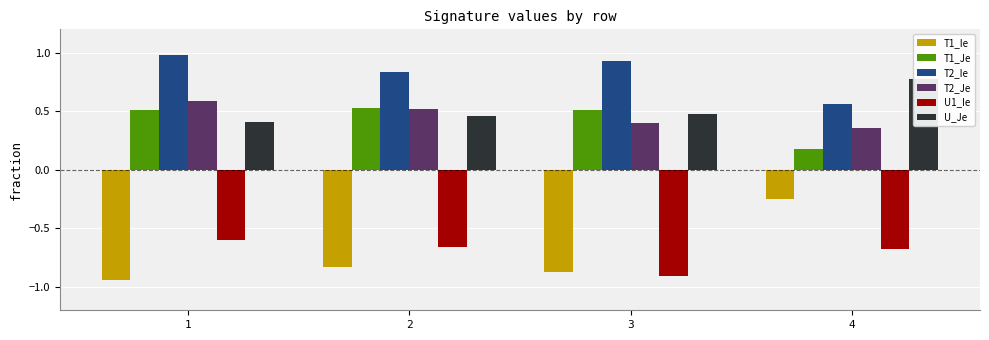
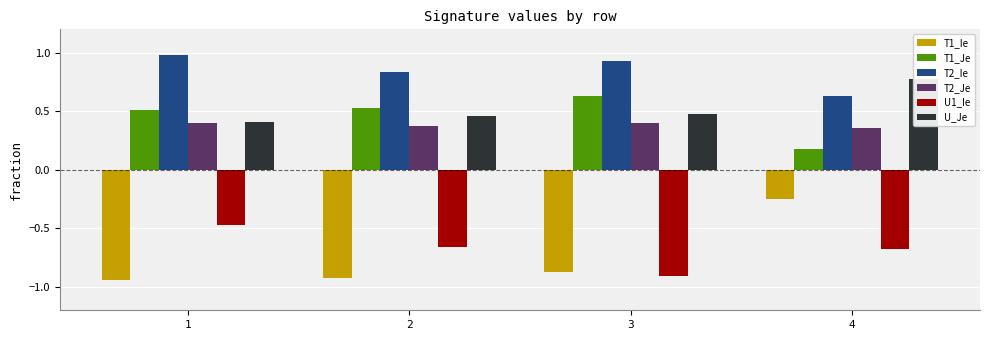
T2_Je, 1: 0.59 -> 0.40
U1_Ie, 1: -0.60 -> -0.47
T1_Ie, 2: -0.83 -> -0.93
T2_Je, 2: 0.52 -> 0.37
T1_Je, 3: 0.51 -> 0.63
T2_Ie, 4: 0.56 -> 0.63
